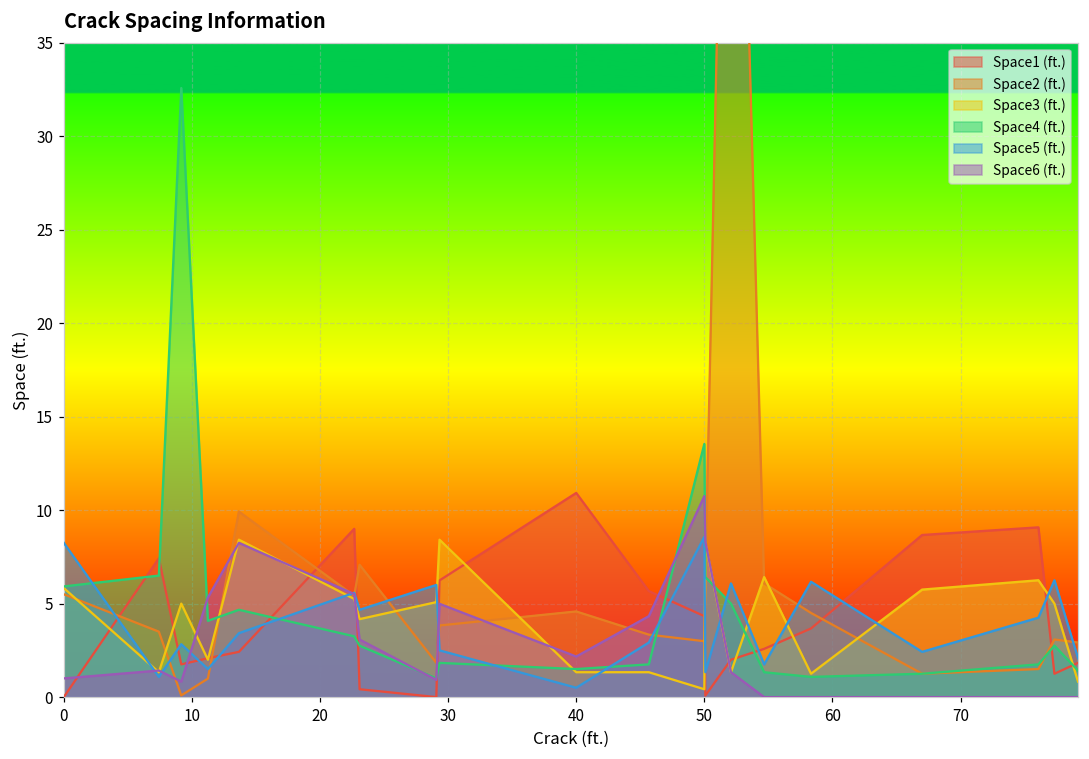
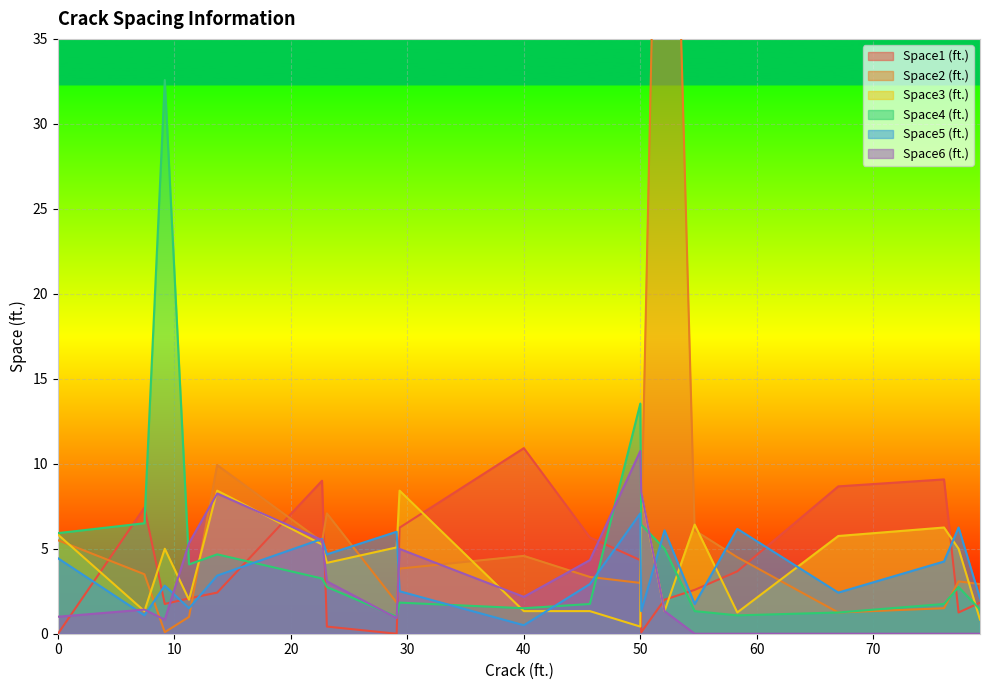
Space5 (ft.), 0: 8.3 -> 4.4
Space5 (ft.), 50: 8.6 -> 7.1
